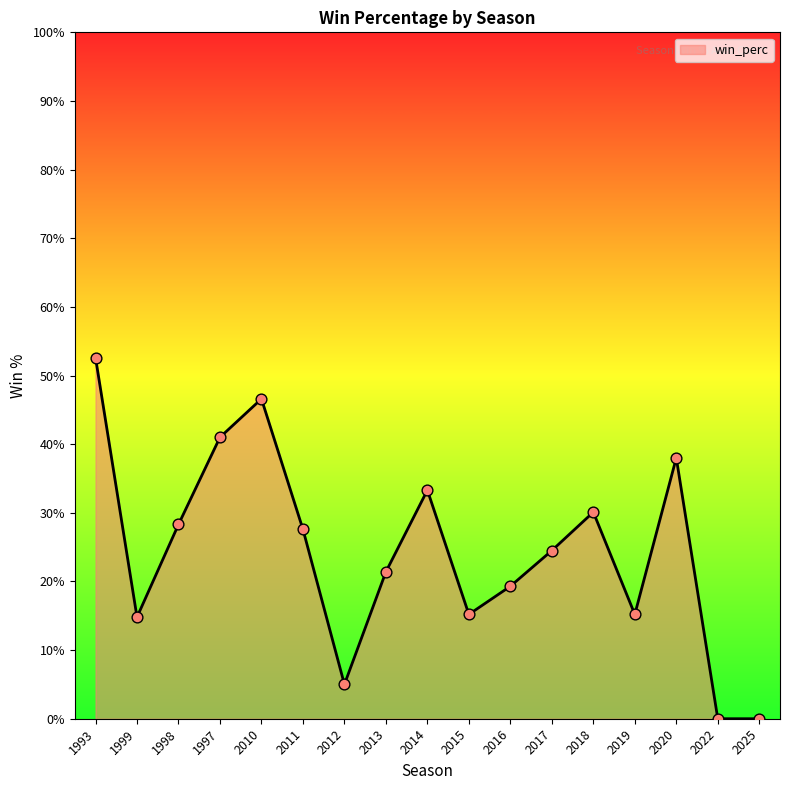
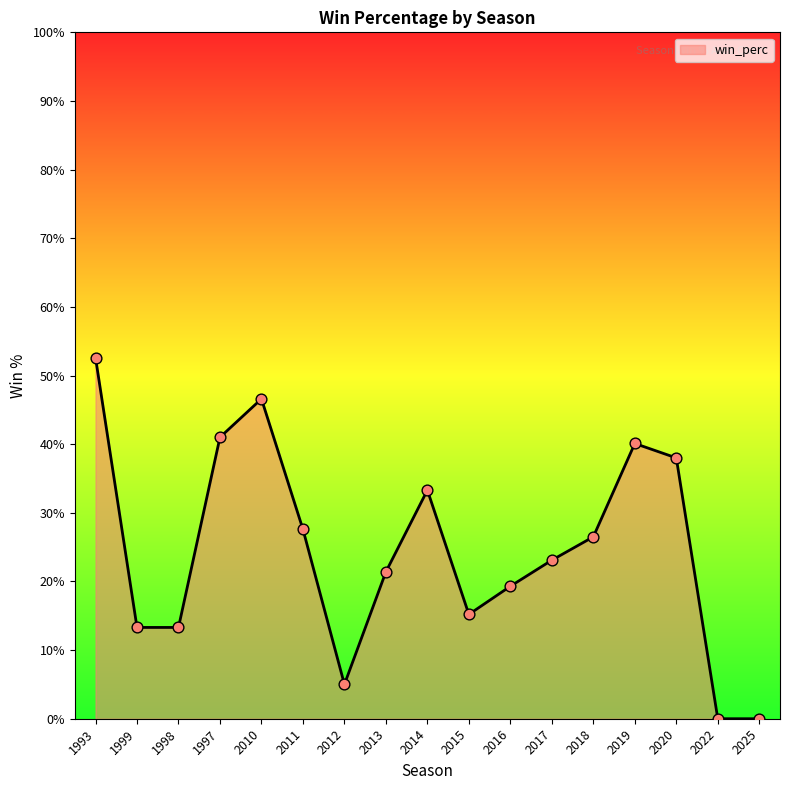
1999: 15% -> 13%
1998: 28% -> 13%
2017: 25% -> 23%
2018: 30% -> 27%
2019: 15% -> 40%
